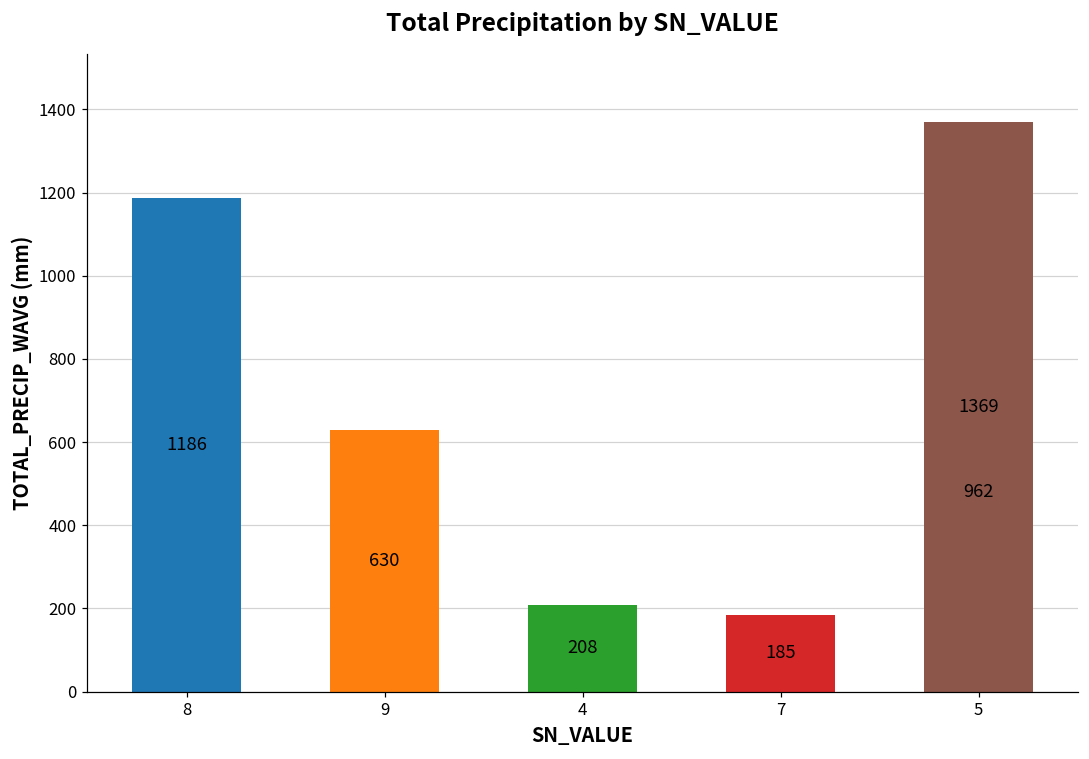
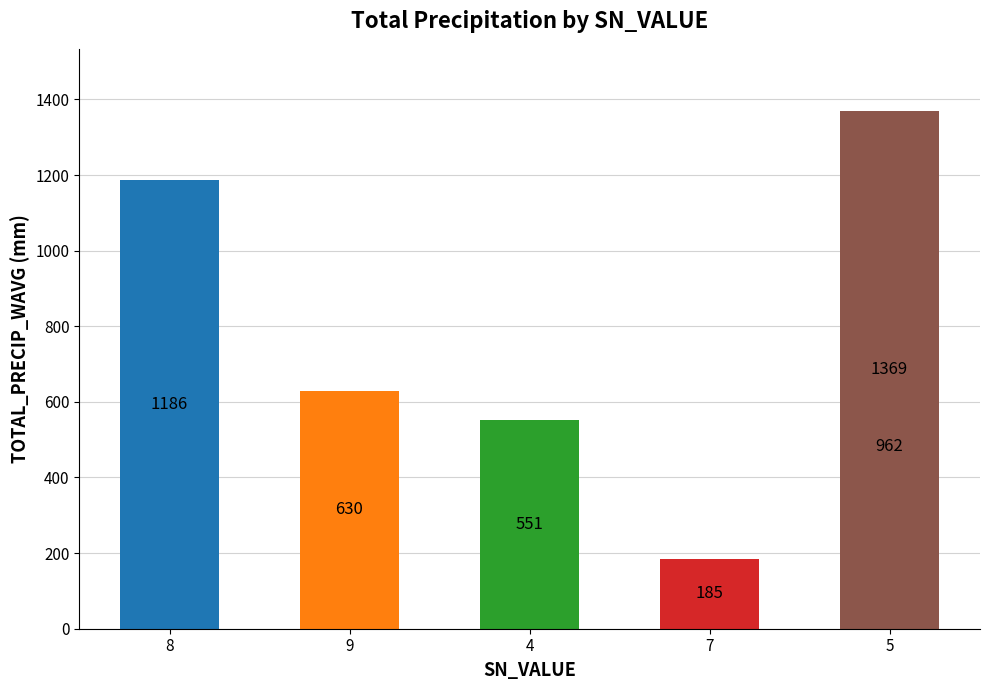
4: 208 -> 551
